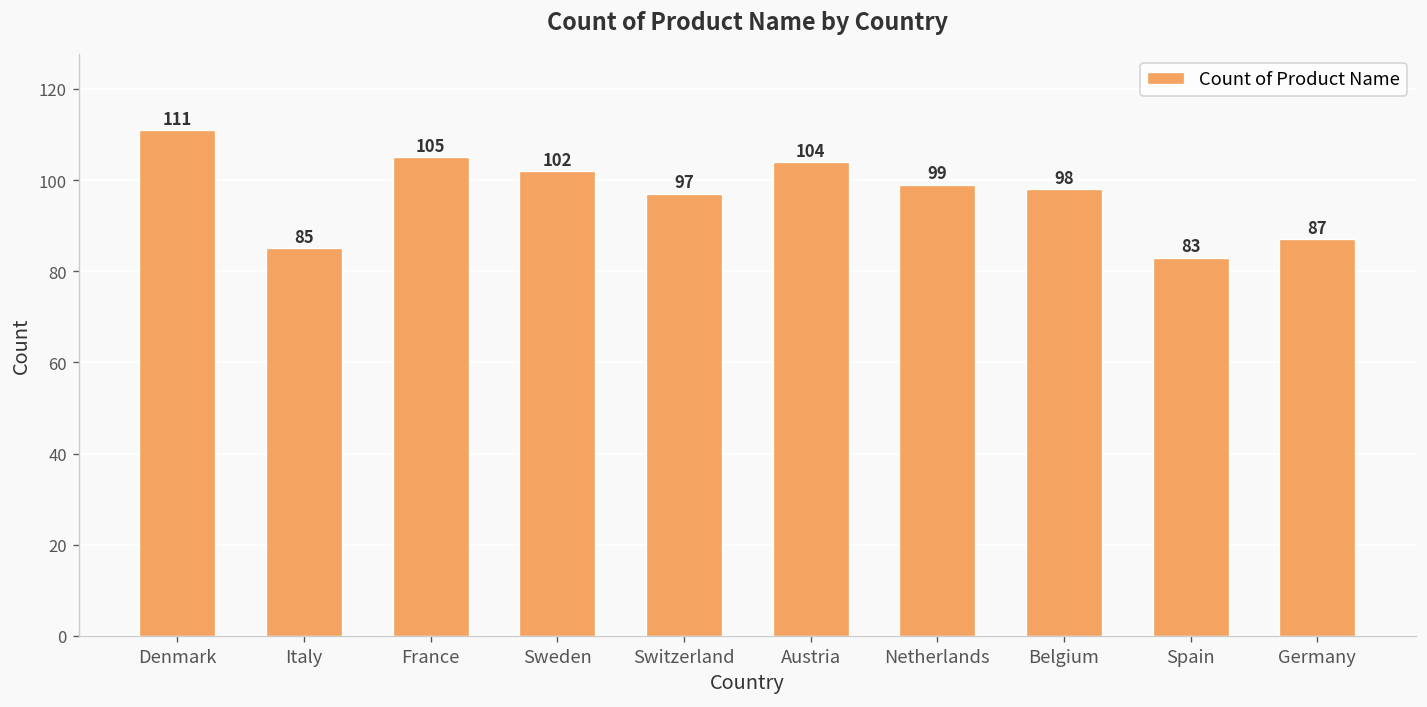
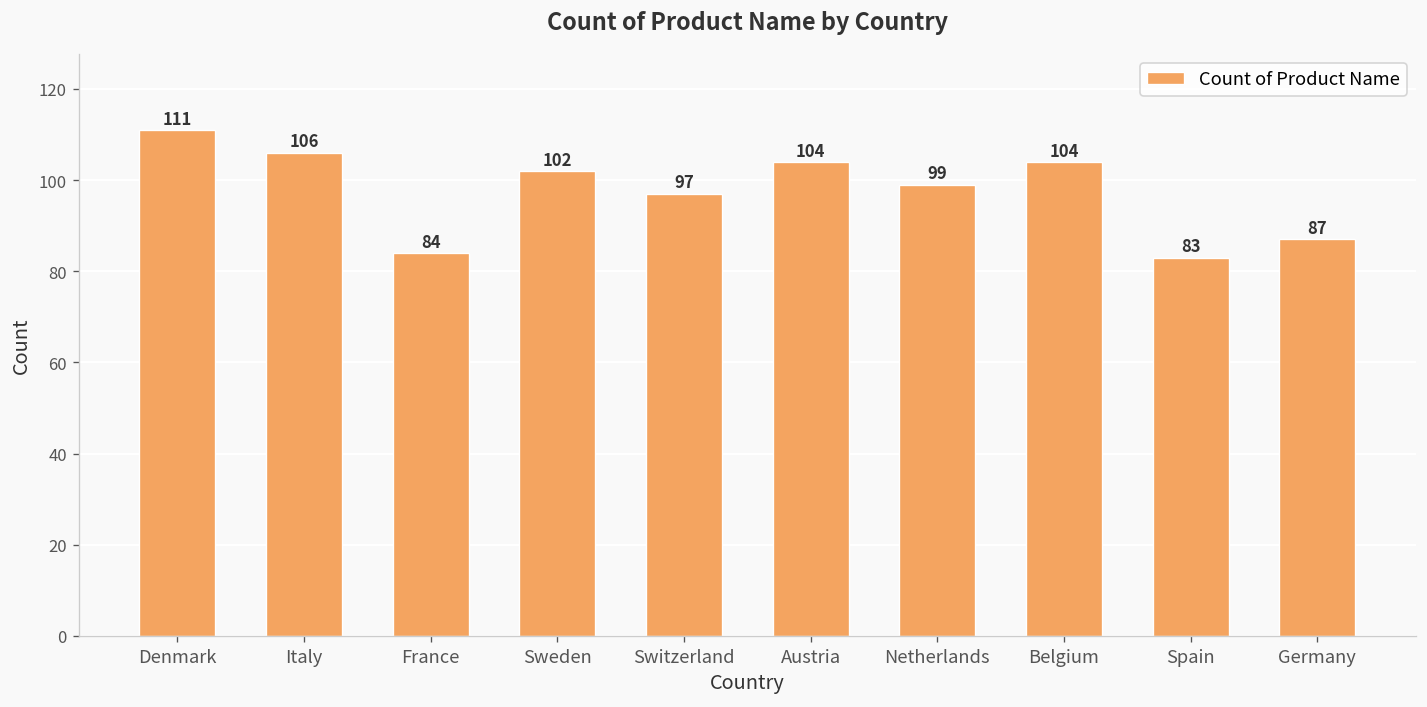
Italy: 85 -> 106
France: 105 -> 84
Belgium: 98 -> 104
